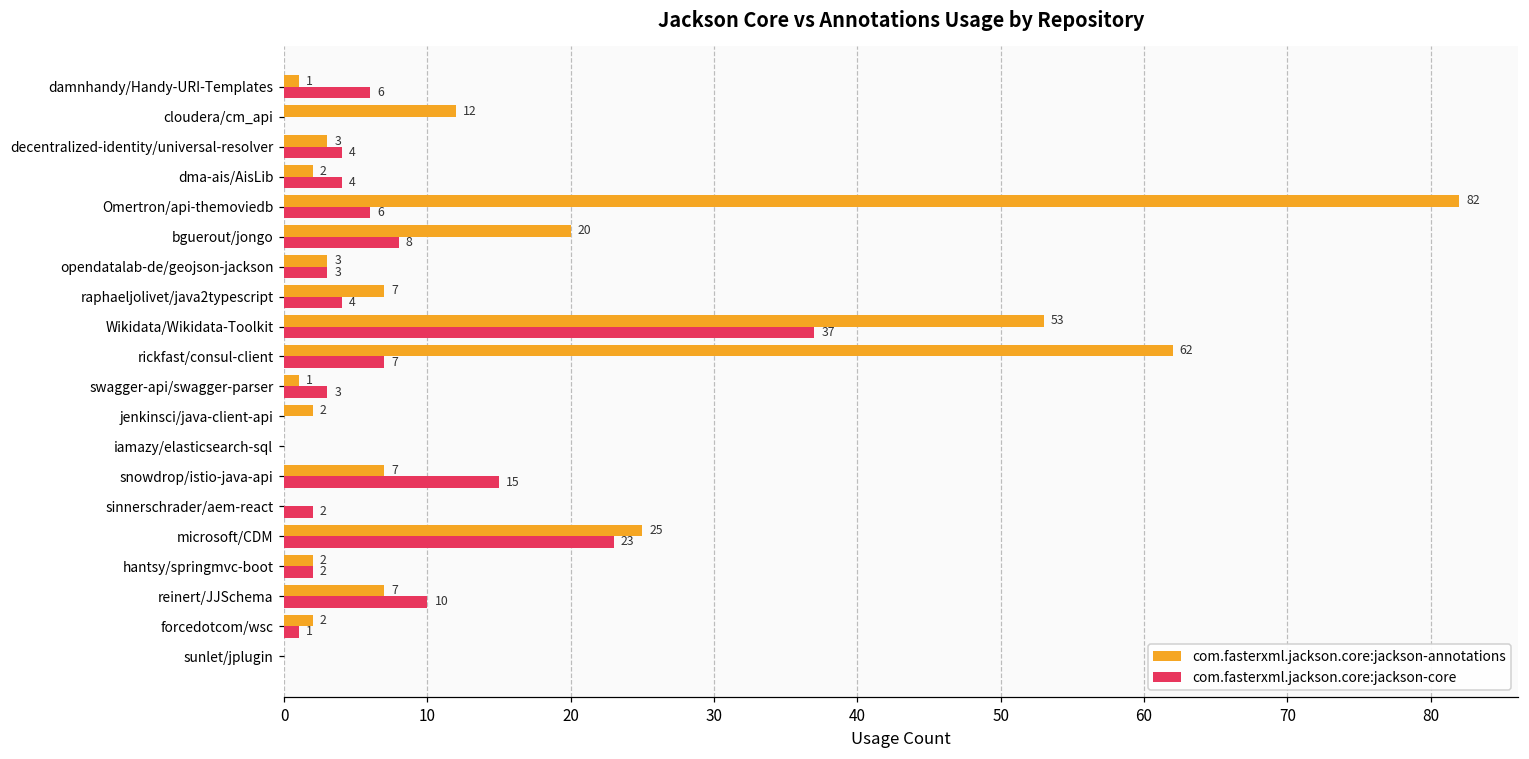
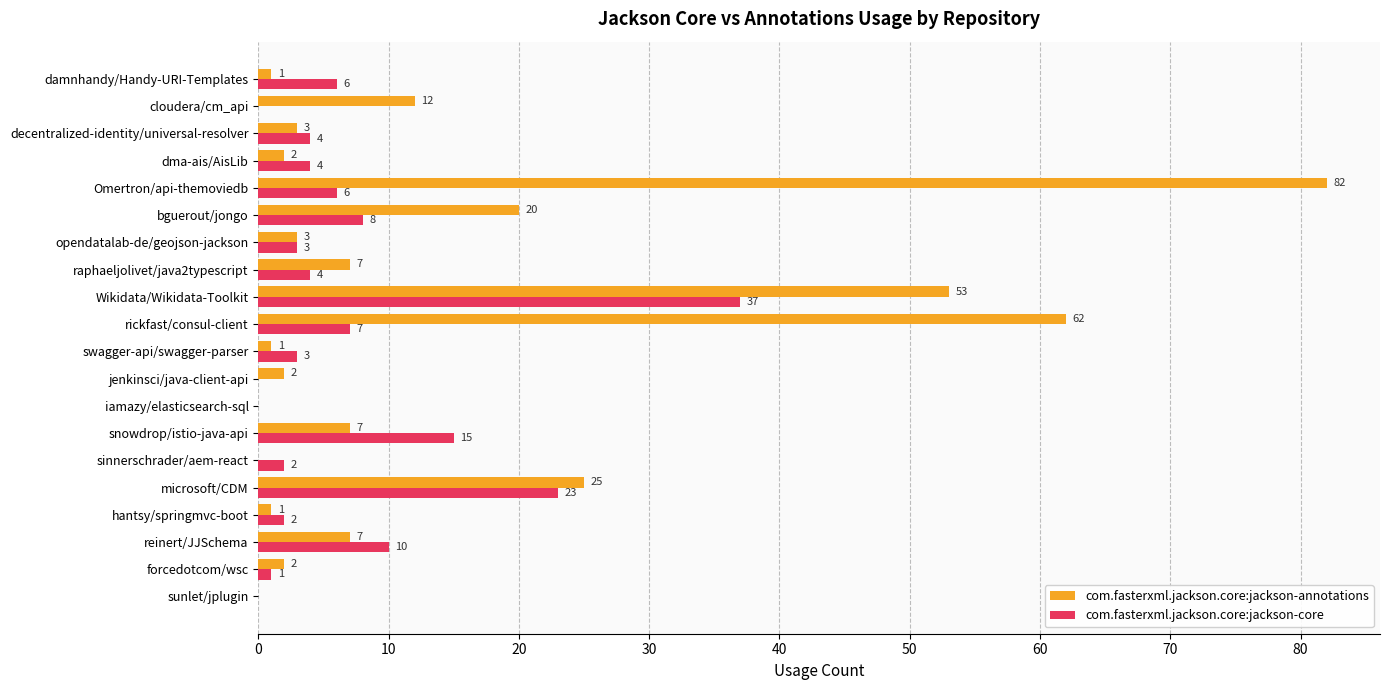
com.fasterxml.jackson.core:jackson-annotations, hantsy/springmvc-boot: 2 -> 1
